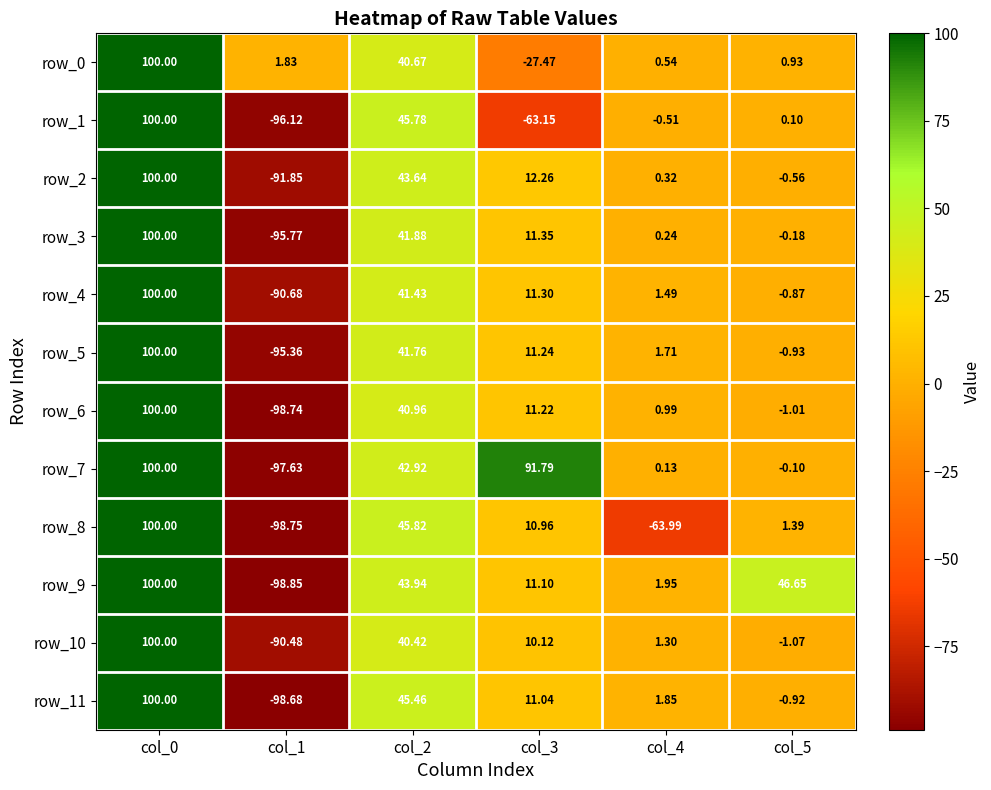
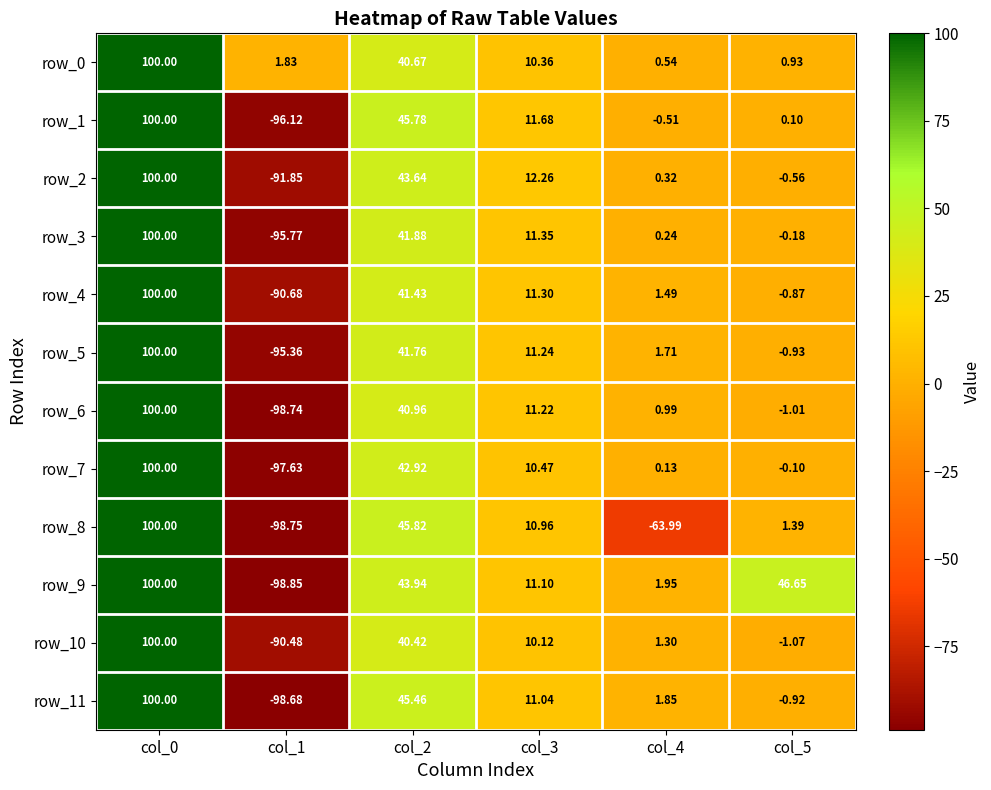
row_0, col_3: -27.47 -> 10.36
row_1, col_3: -63.15 -> 11.68
row_7, col_3: 91.79 -> 10.47
